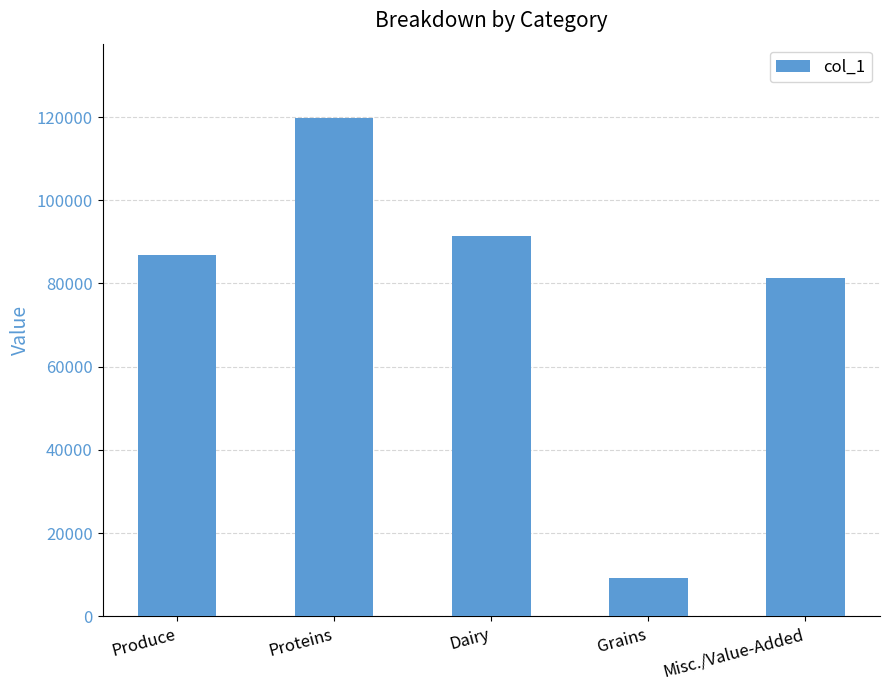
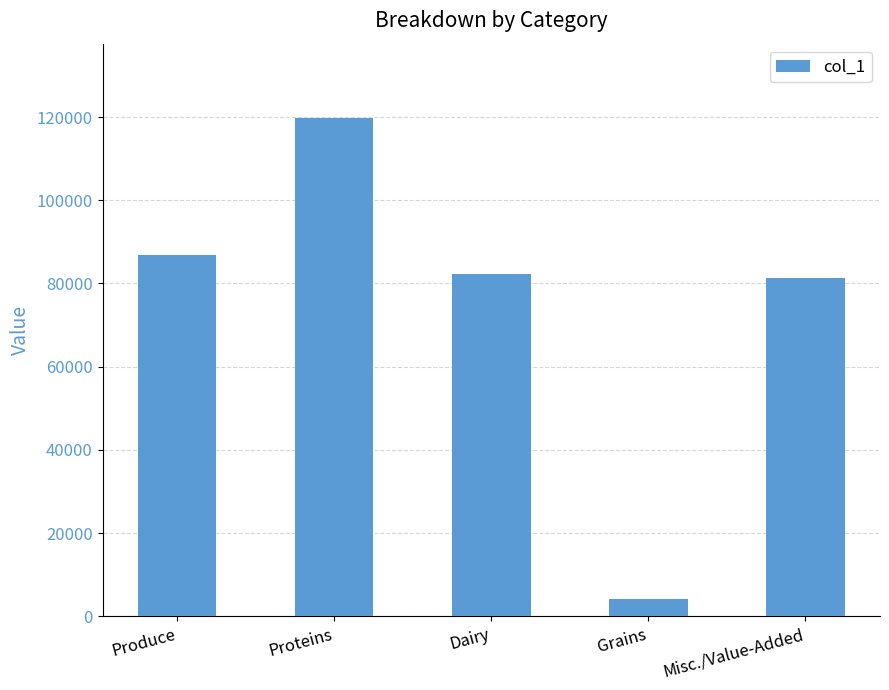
Dairy: 91000 -> 82000
Grains: 9000 -> 4000
